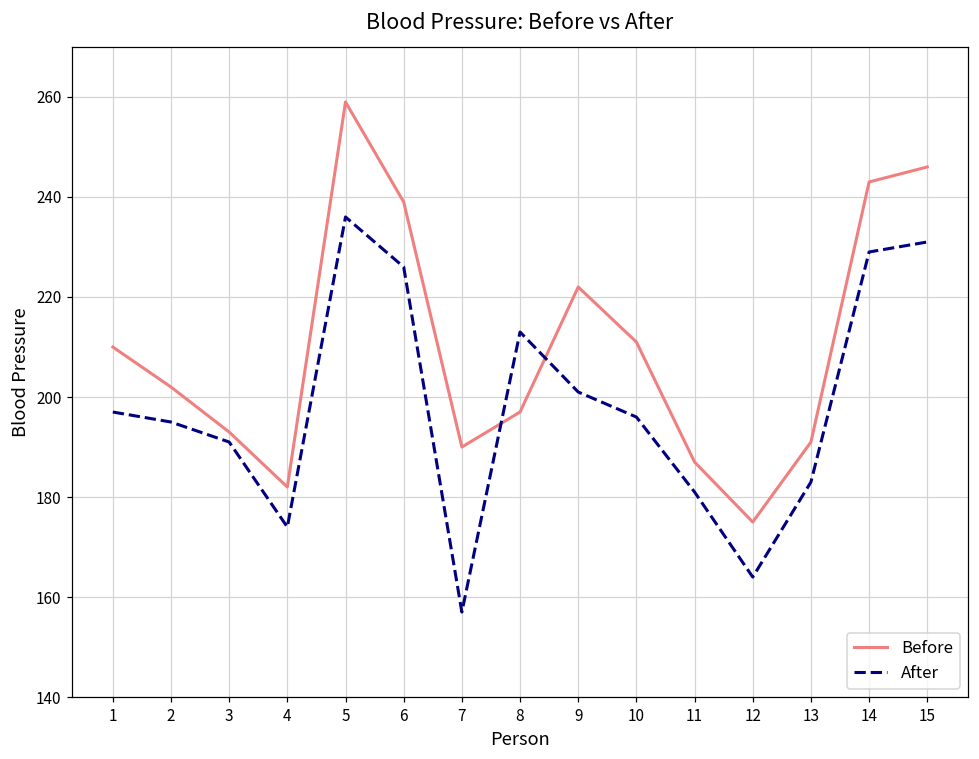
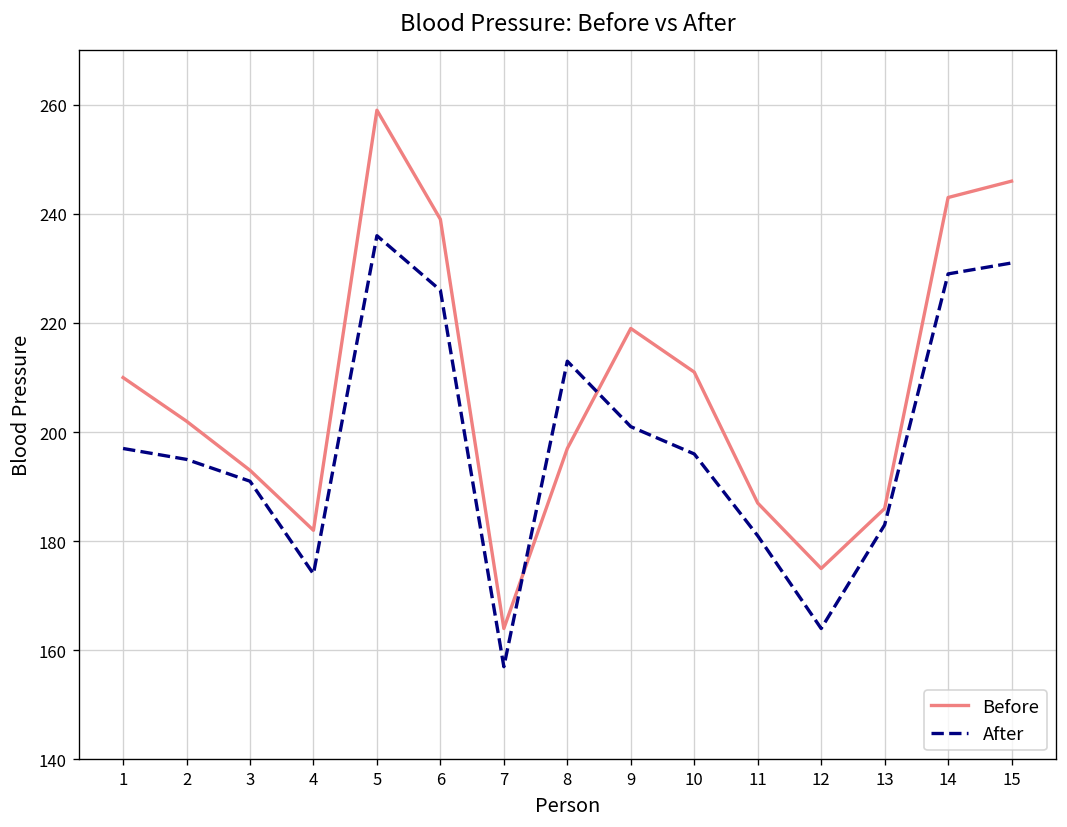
Before, 7: 190 -> 164
Before, 9: 222 -> 219
Before, 13: 191 -> 186
